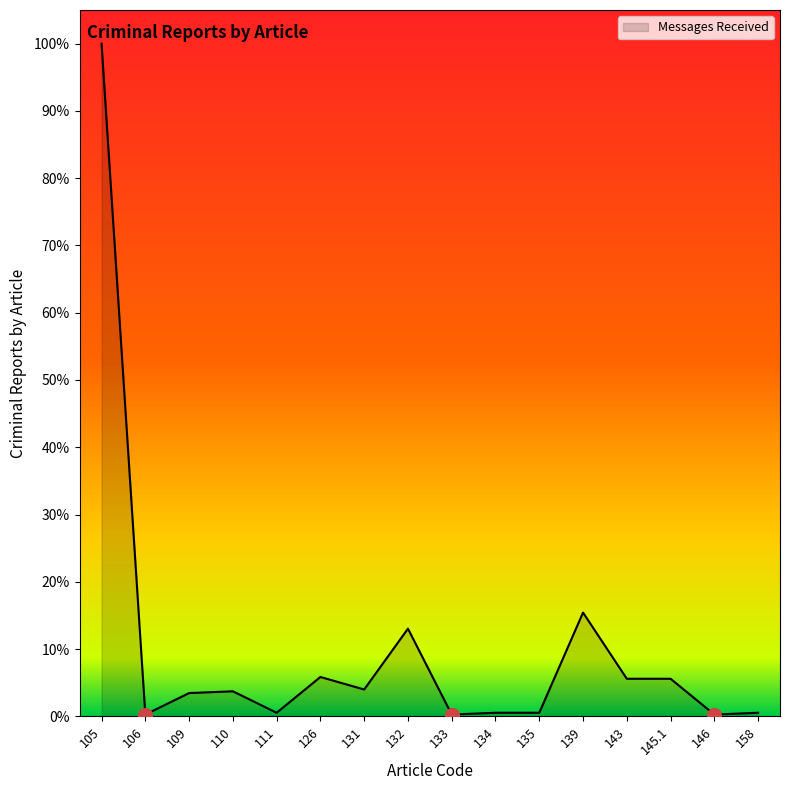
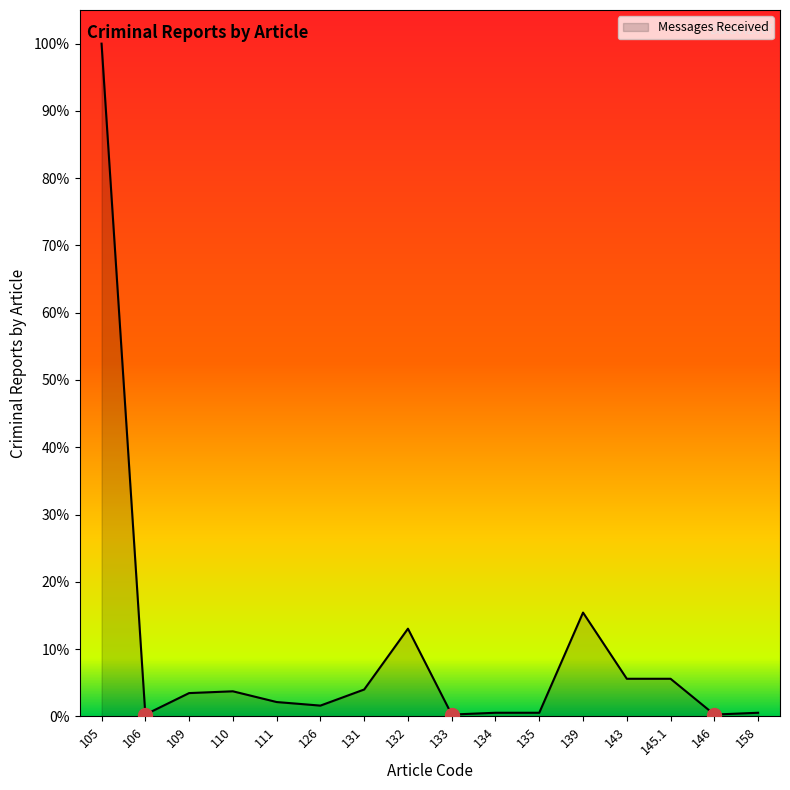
Messages Received, 111: 1% -> 2%
Messages Received, 126: 6% -> 2%
